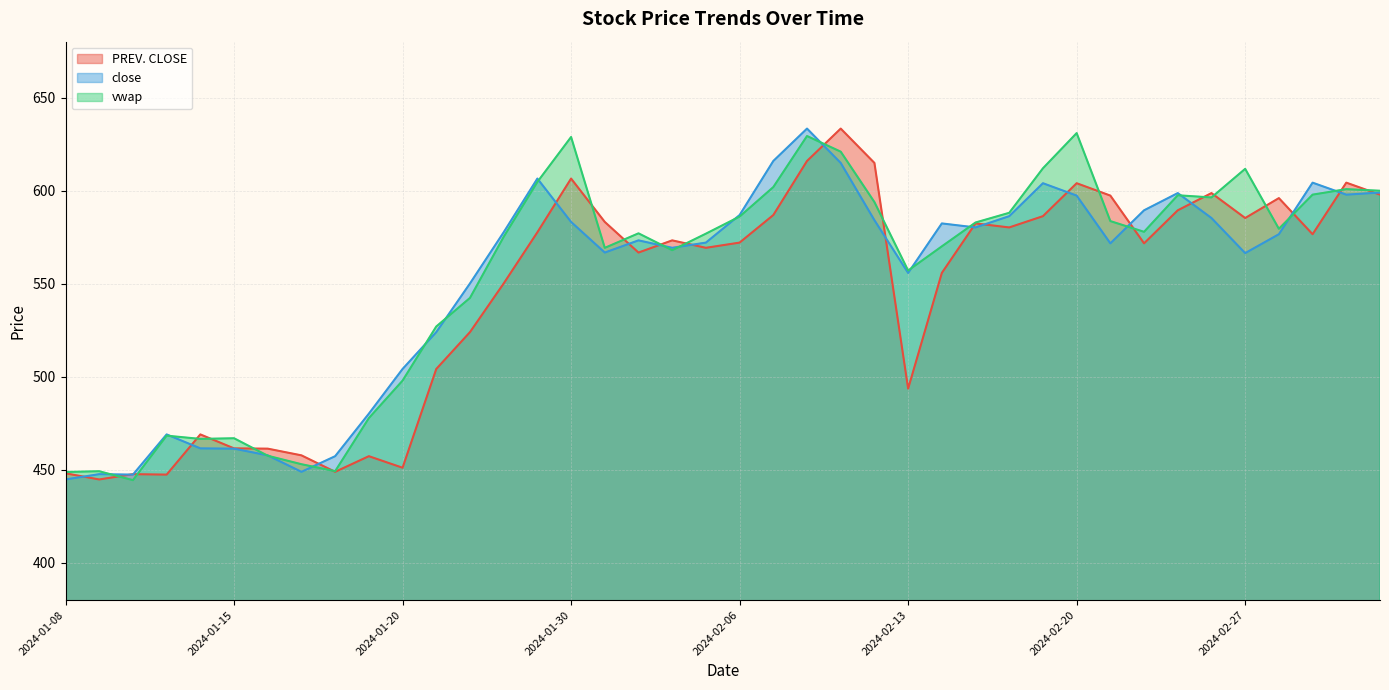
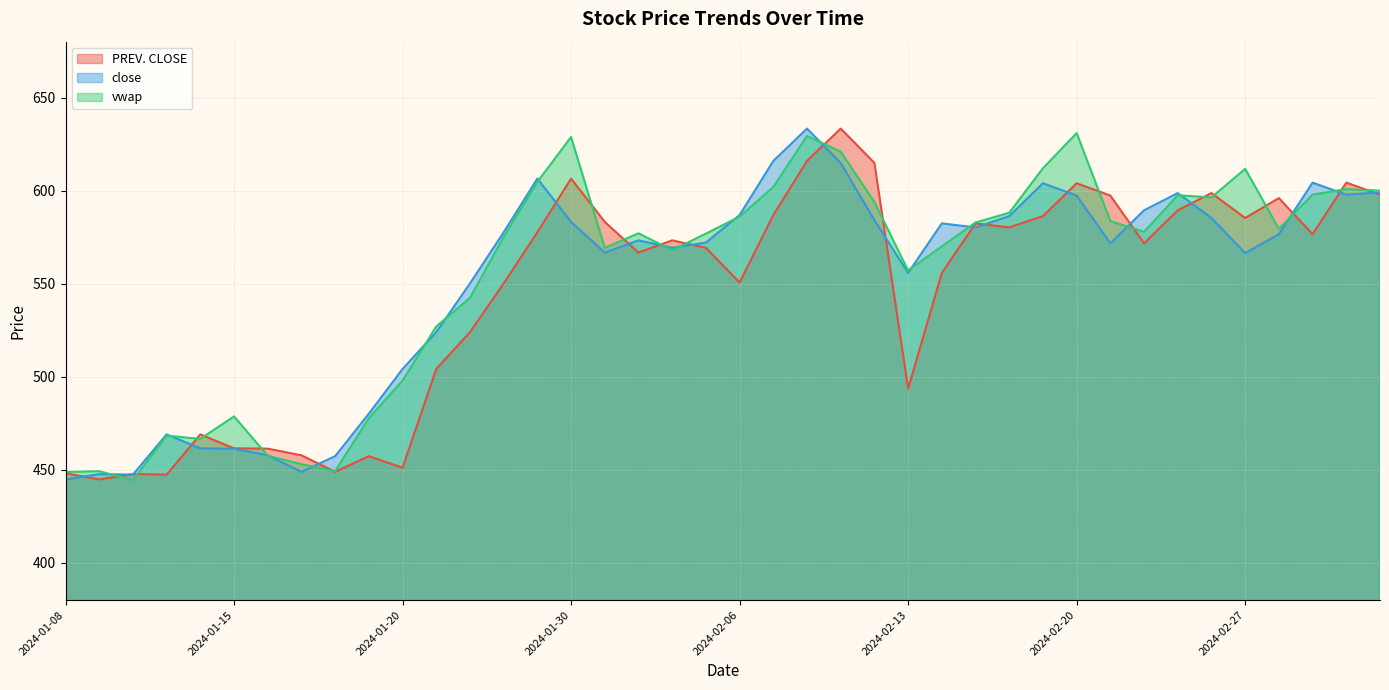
vwap, 2024-01-15: 467 -> 479
PREV. CLOSE, 2024-02-06: 572 -> 551
